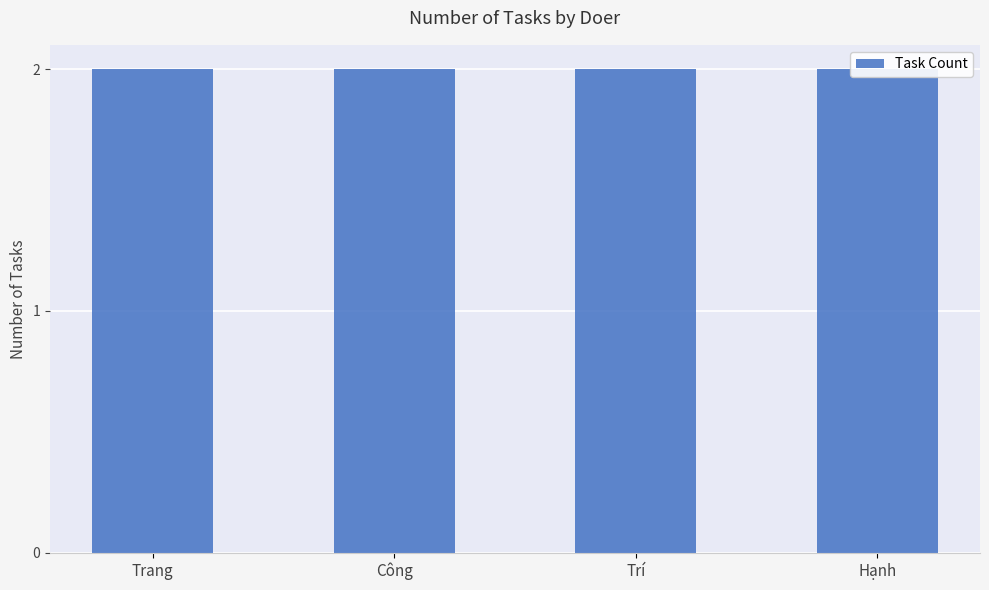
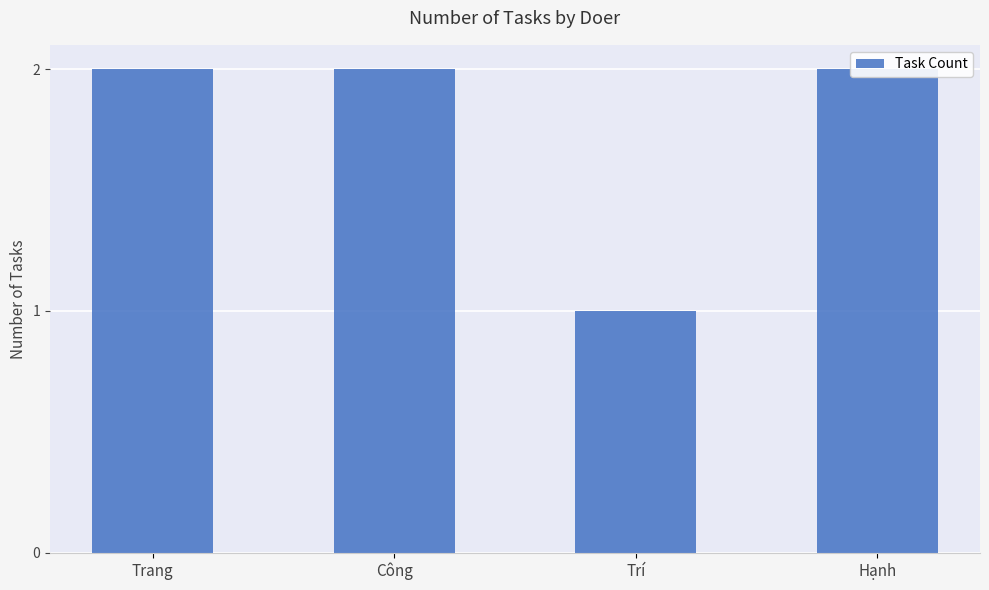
Trí: 2 -> 1
